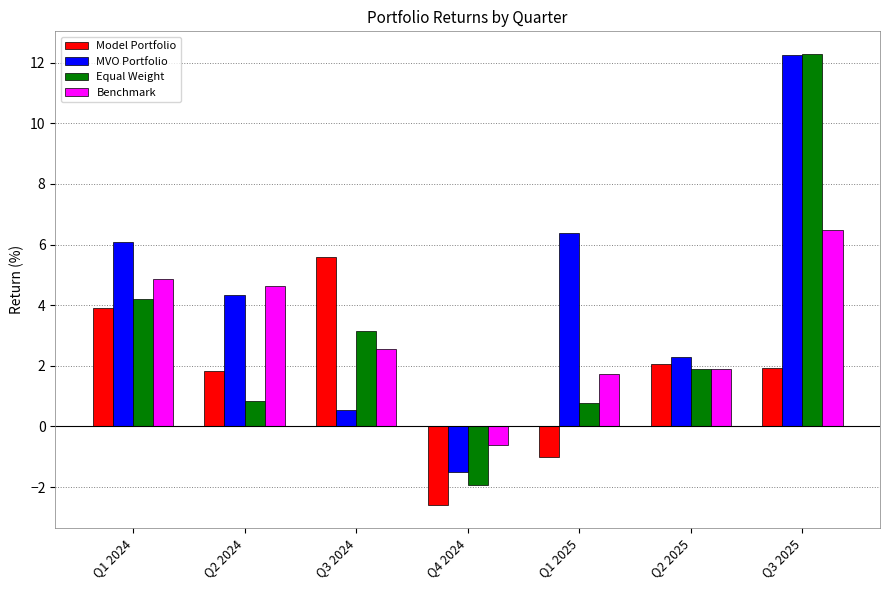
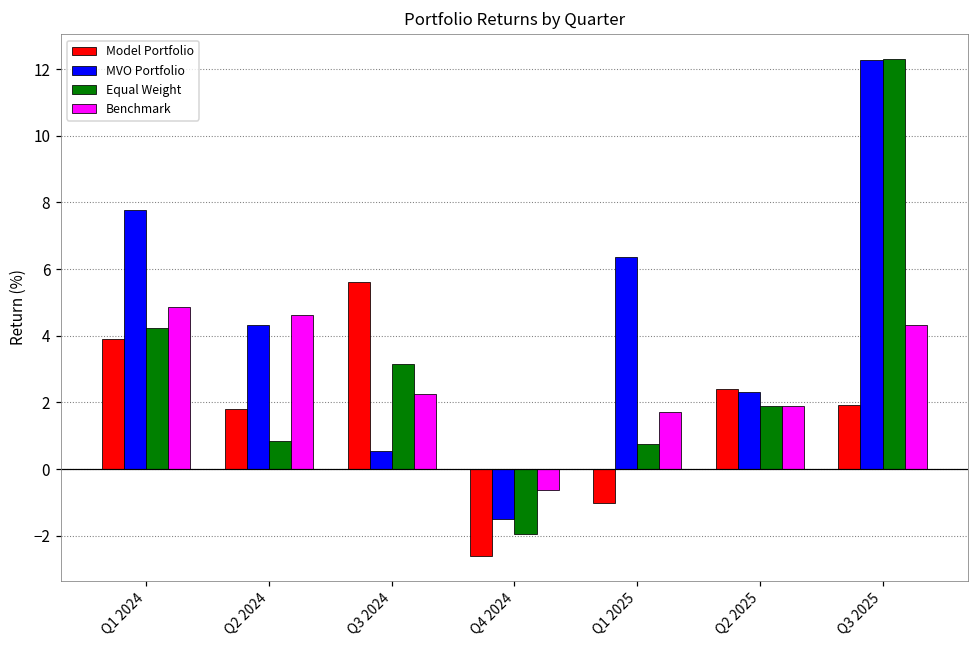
MVO Portfolio, Q1 2024: 6.1 -> 7.8
Benchmark, Q3 2024: 2.6 -> 2.3
Model Portfolio, Q2 2025: 2.1 -> 2.4
Benchmark, Q3 2025: 6.5 -> 4.3
